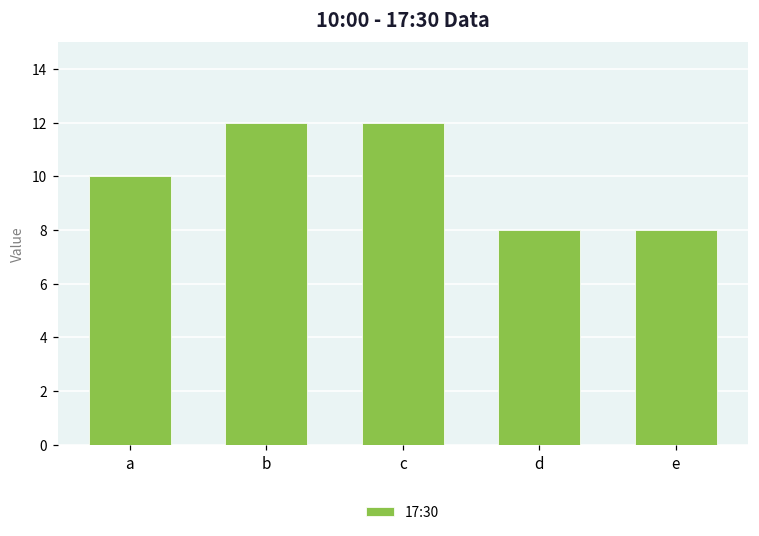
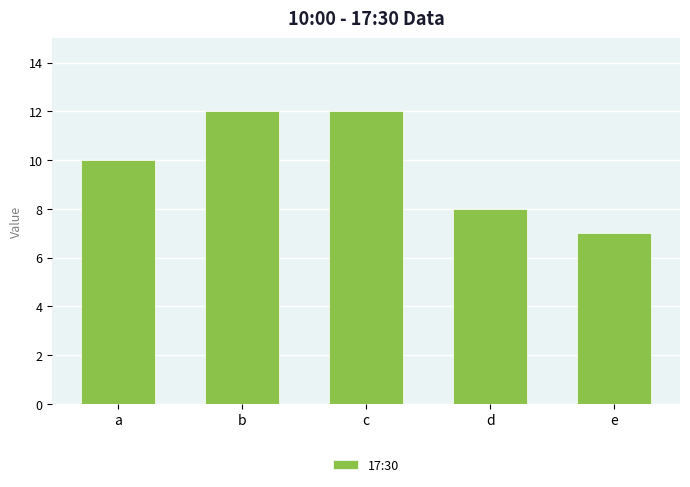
e: 8 -> 7
